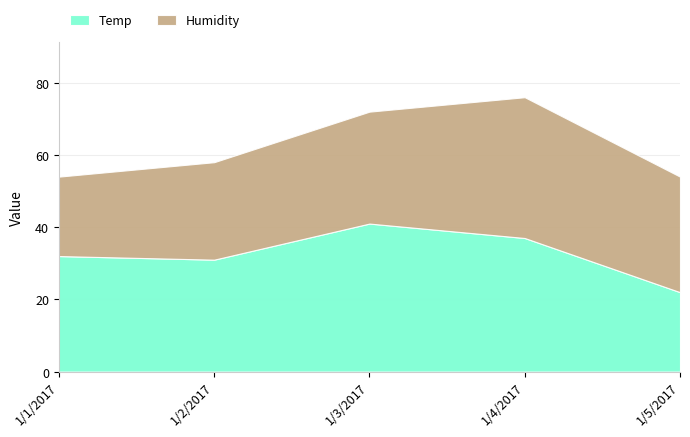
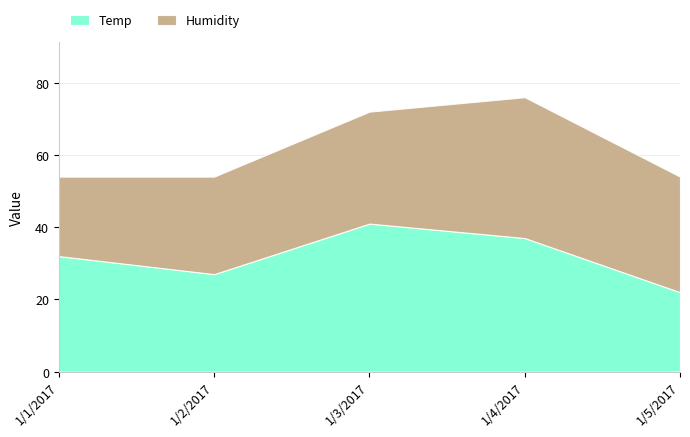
Temp, 1/2/2017: 31 -> 27
